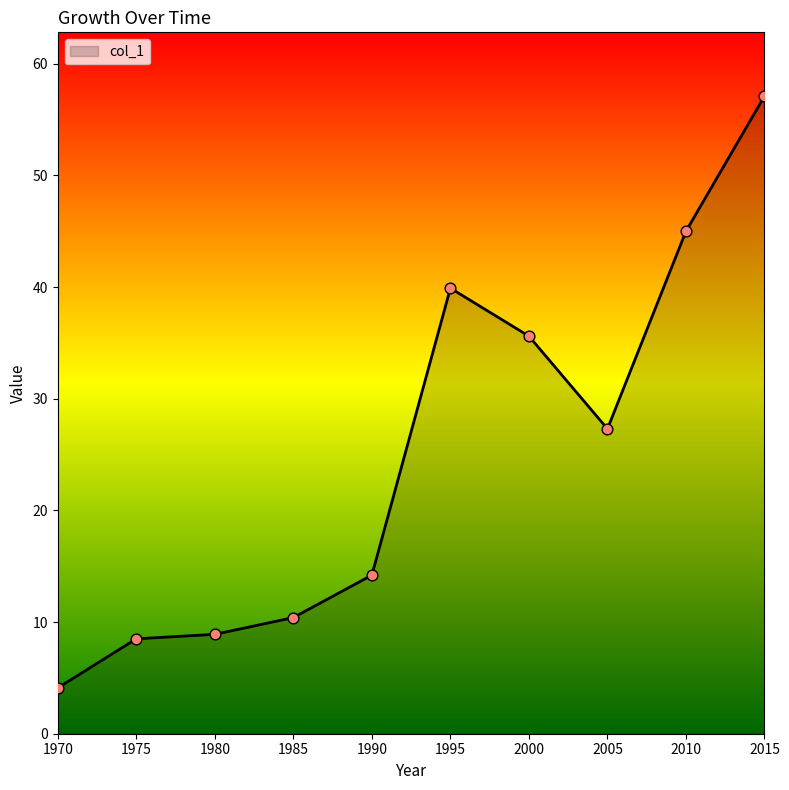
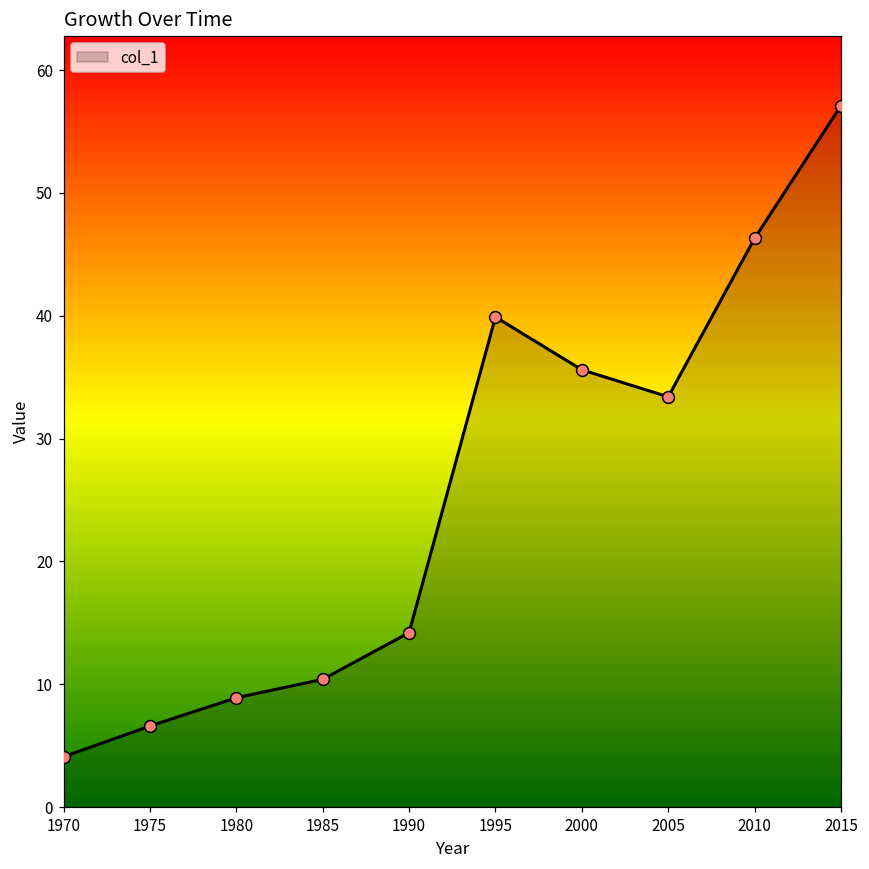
1975: 8.5 -> 6.6
2005: 27.3 -> 33.4
2010: 45.0 -> 46.3
